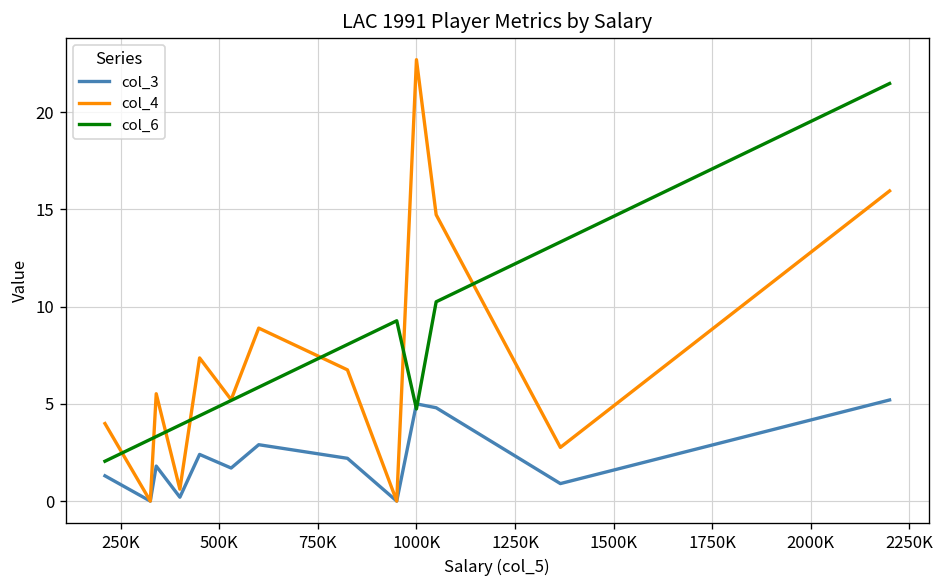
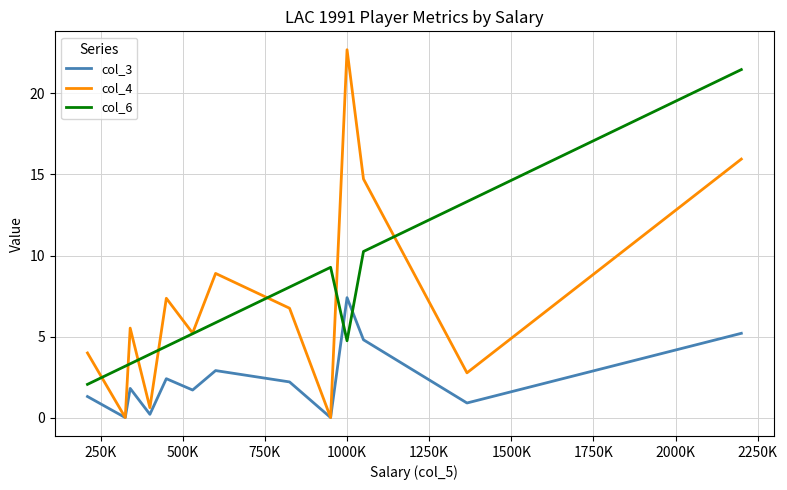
col_3, 1000K: 5.0 -> 7.4
